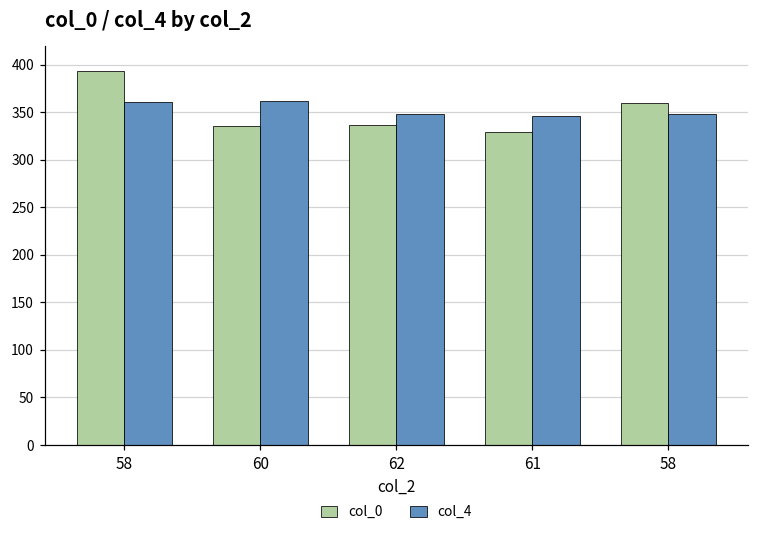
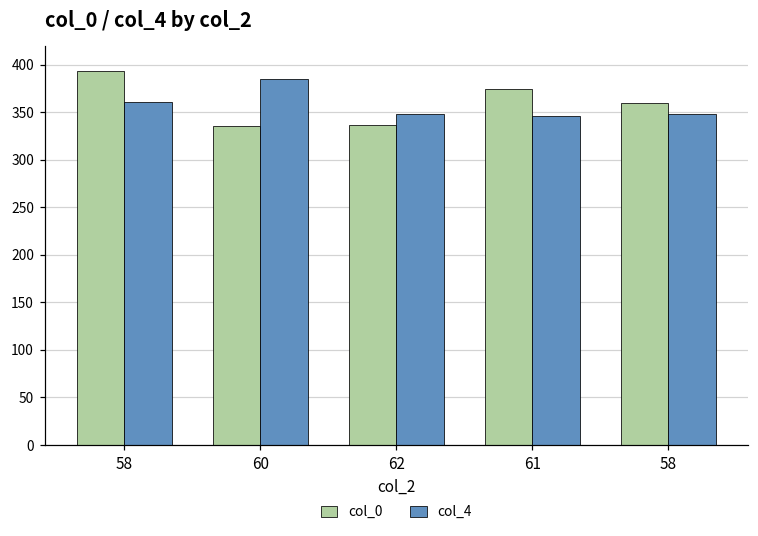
col_4, 60: 360 -> 390
col_0, 61: 330 -> 370
